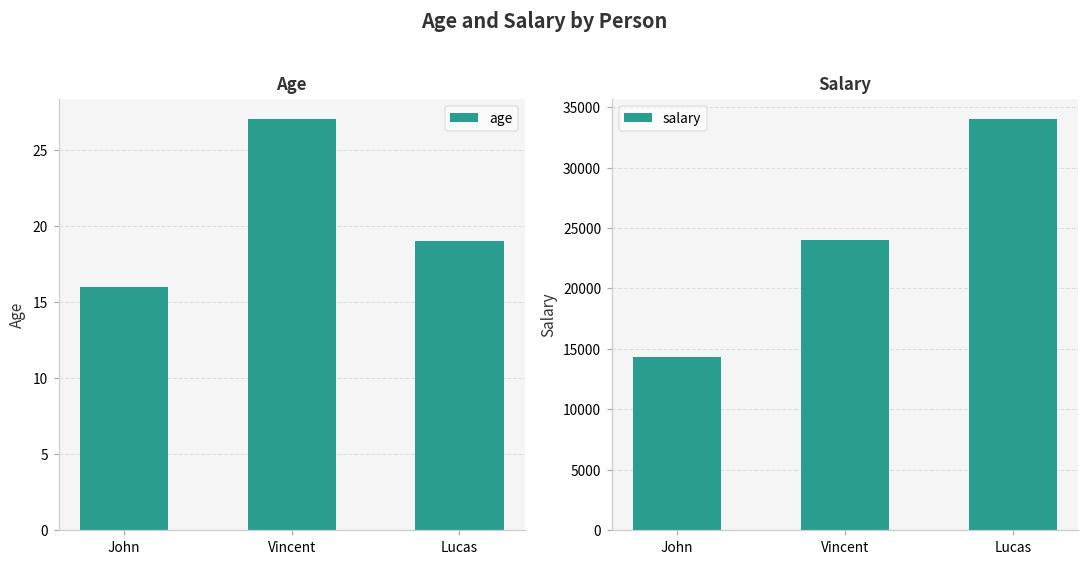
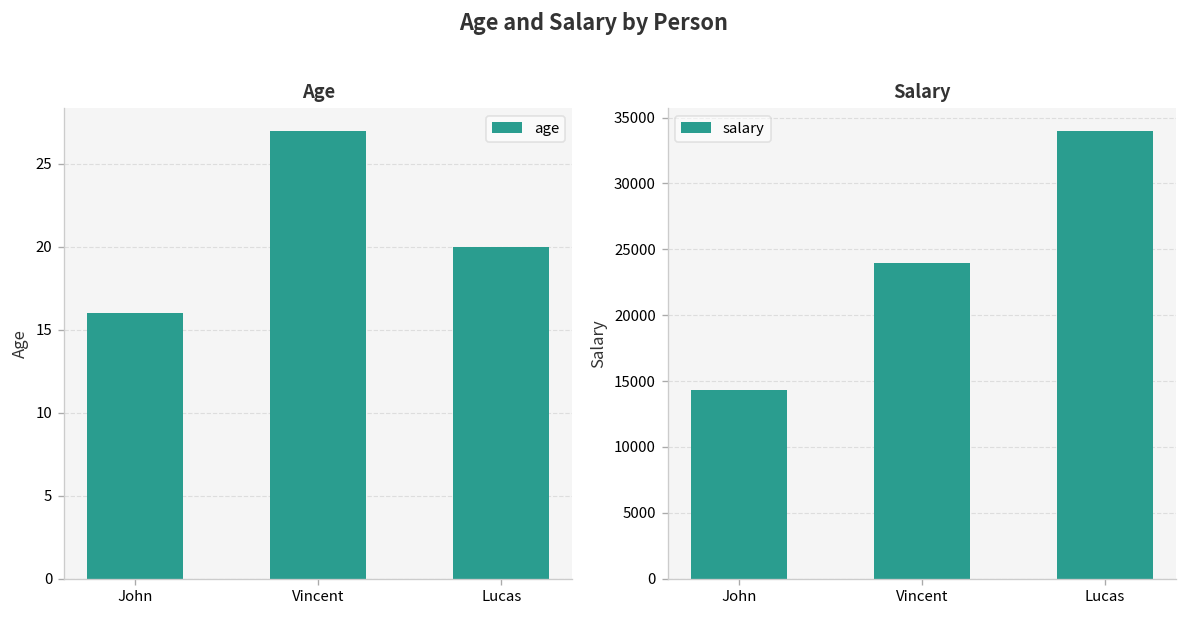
Age, Lucas: 19 -> 20
